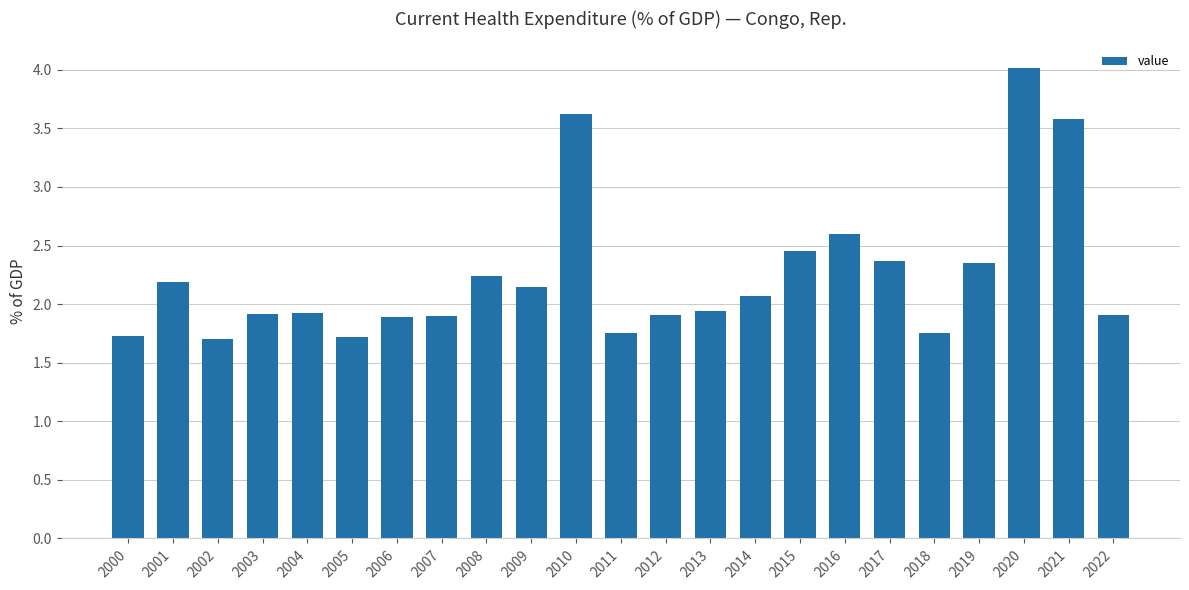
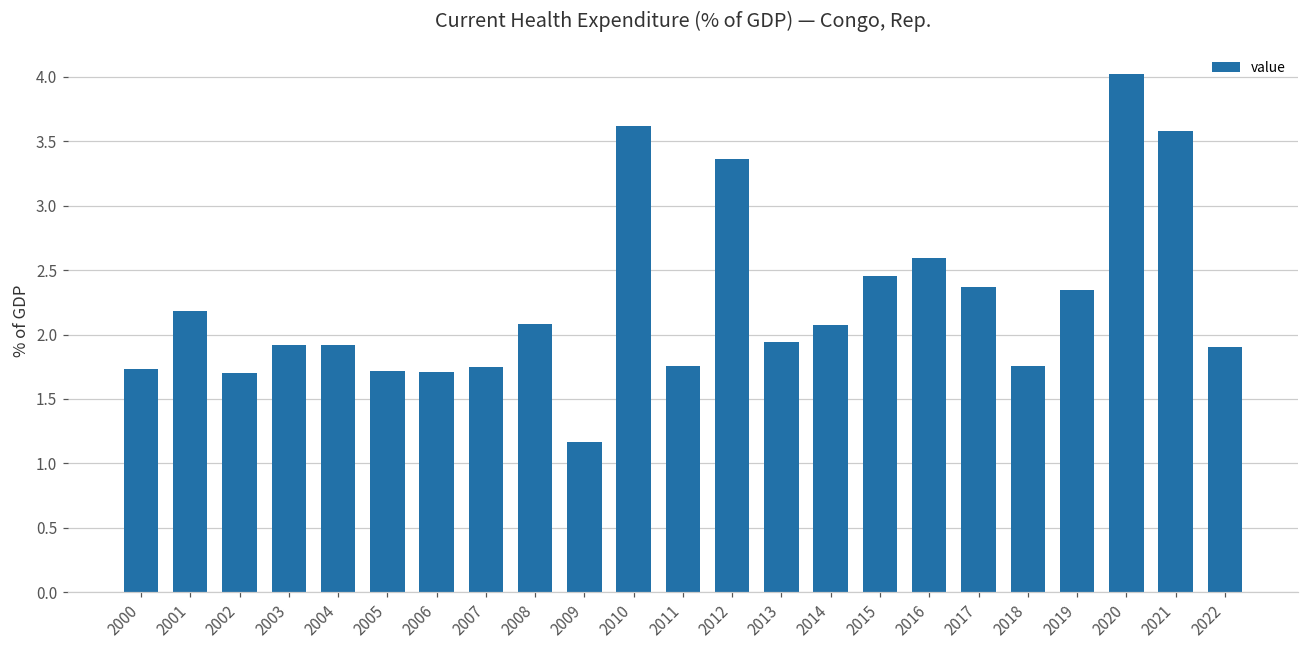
2006: 1.89 -> 1.71
2007: 1.90 -> 1.74
2008: 2.24 -> 2.09
2009: 2.14 -> 1.17
2012: 1.91 -> 3.36
